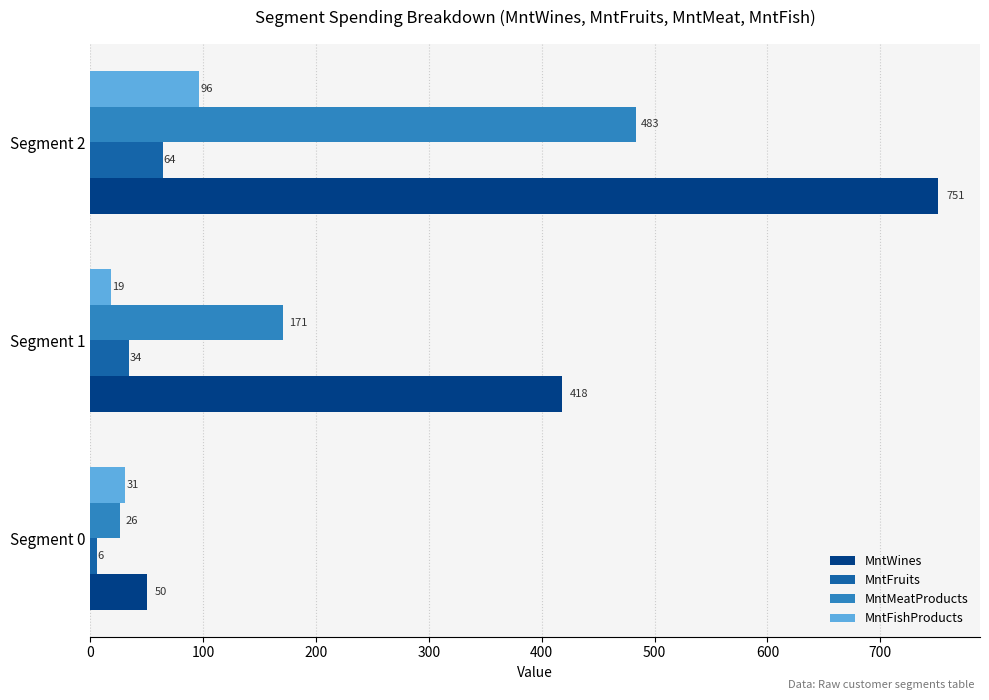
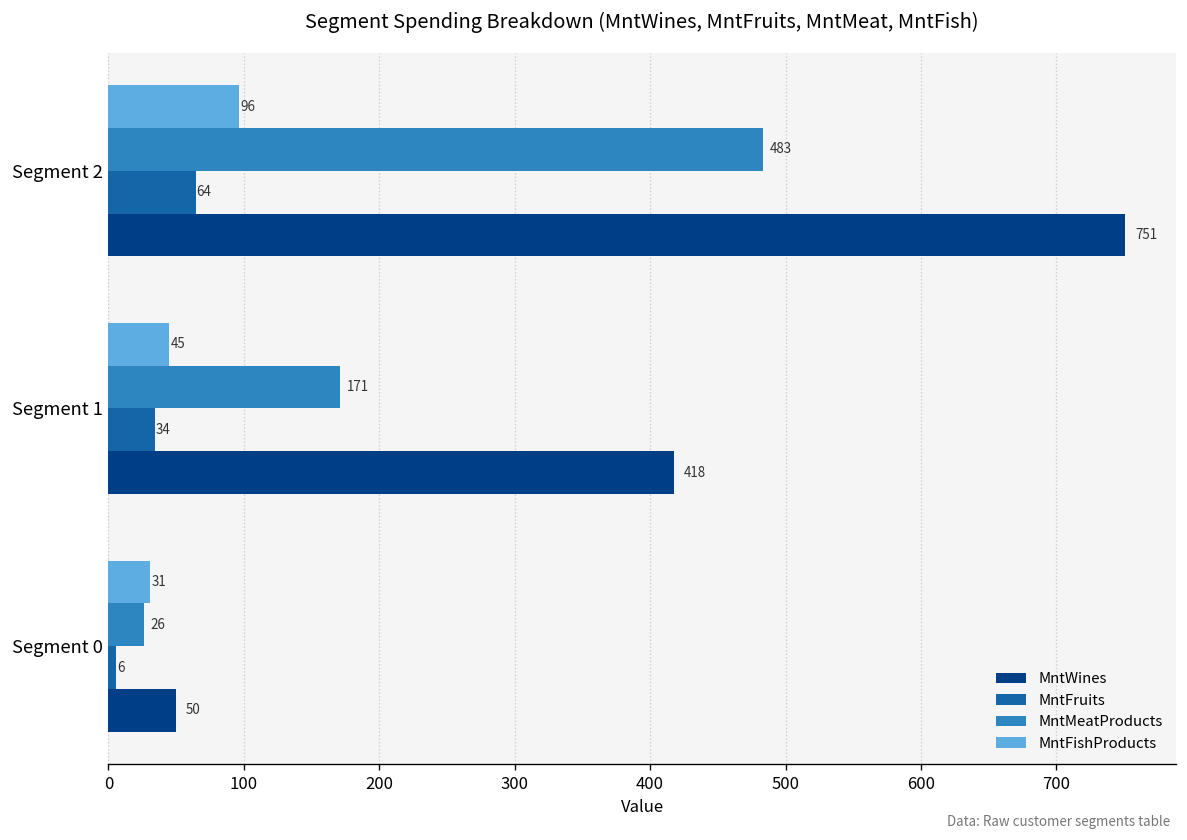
MntFishProducts, Segment 1: 19 -> 45
